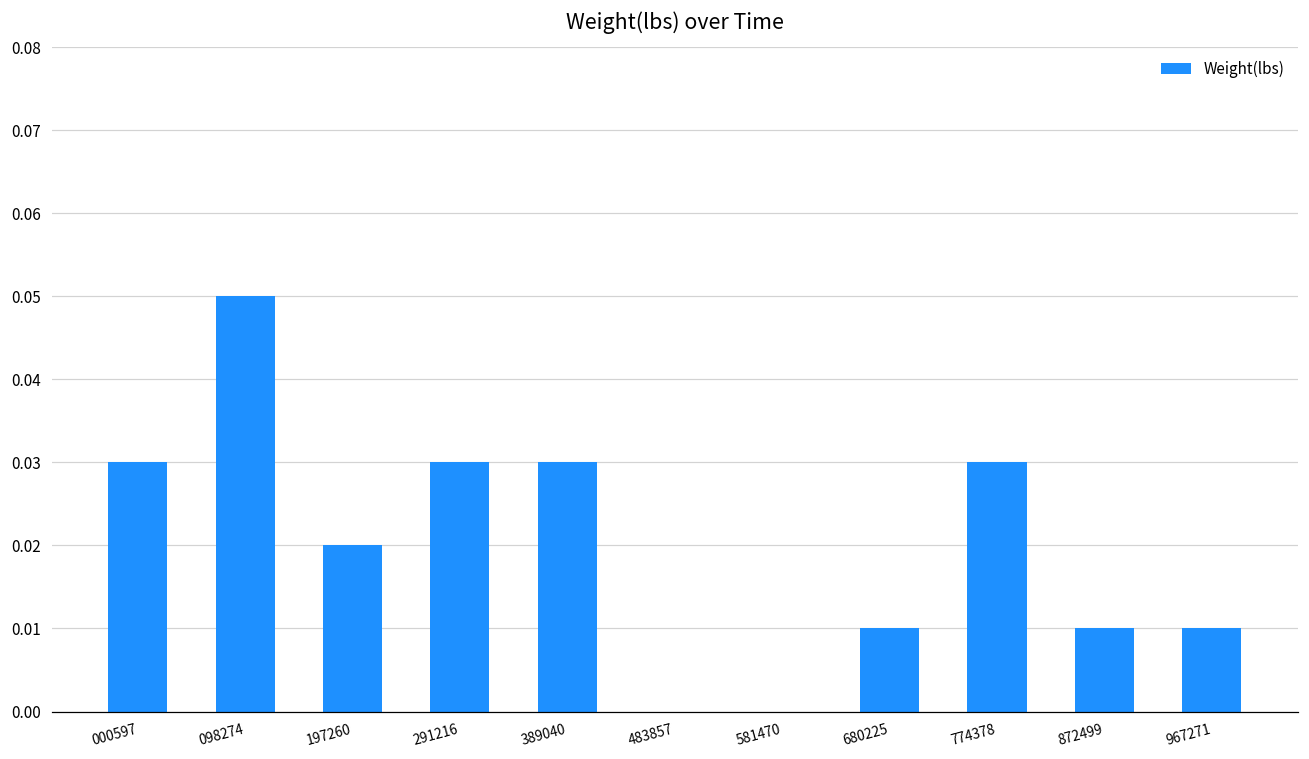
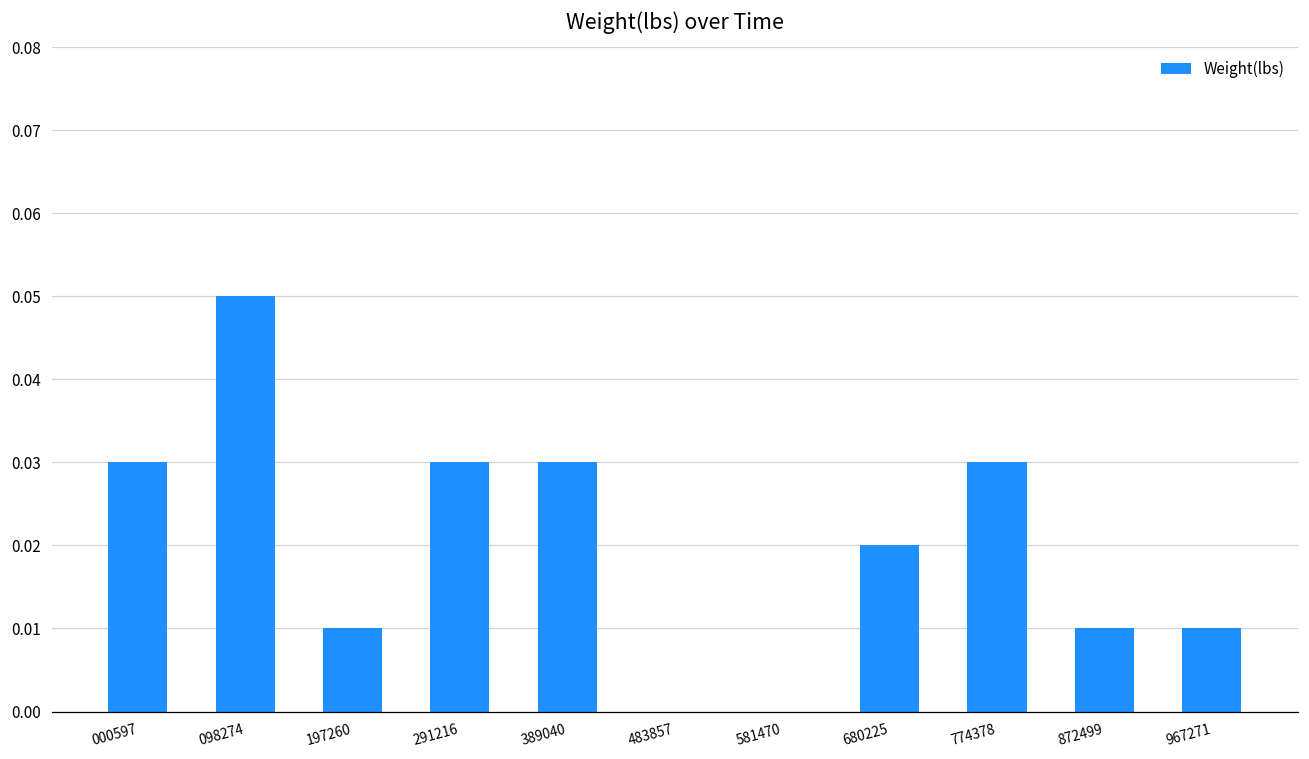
197260: 0.02 -> 0.01
680225: 0.01 -> 0.02
